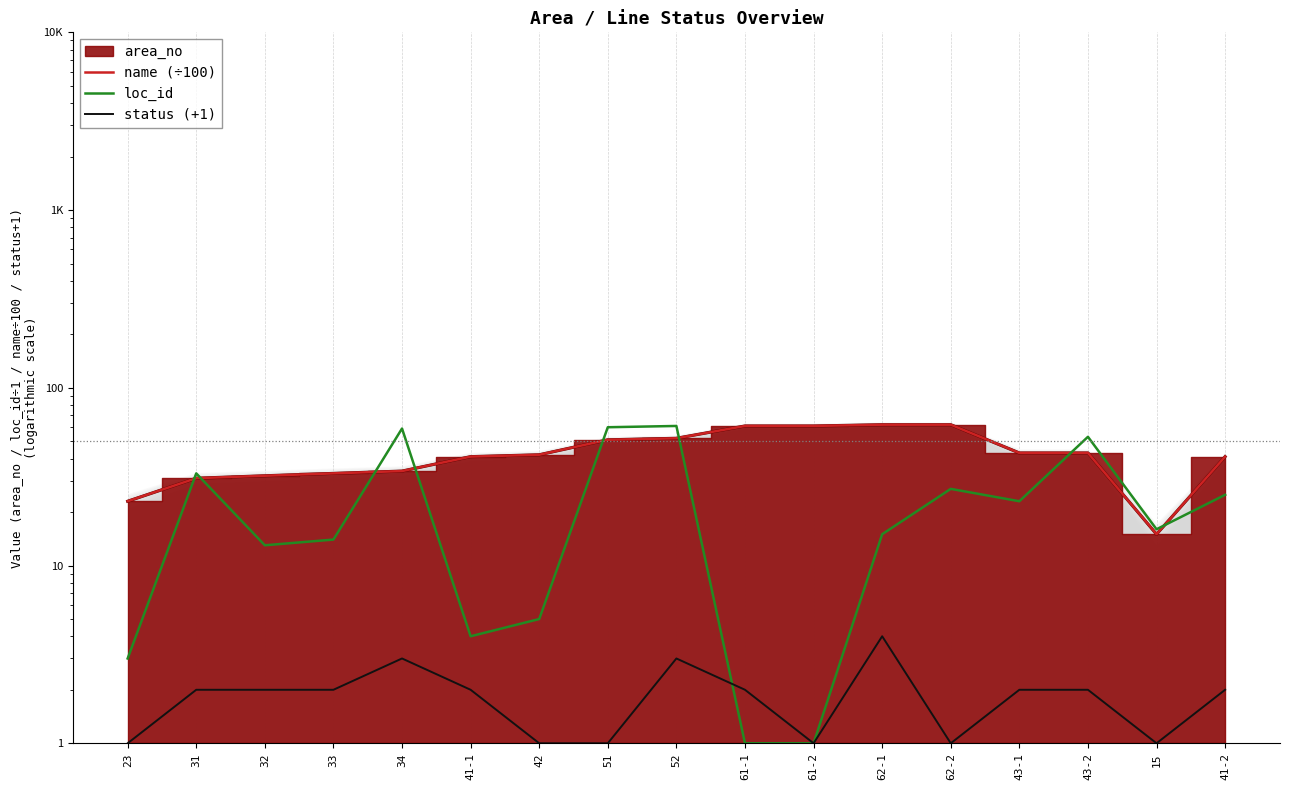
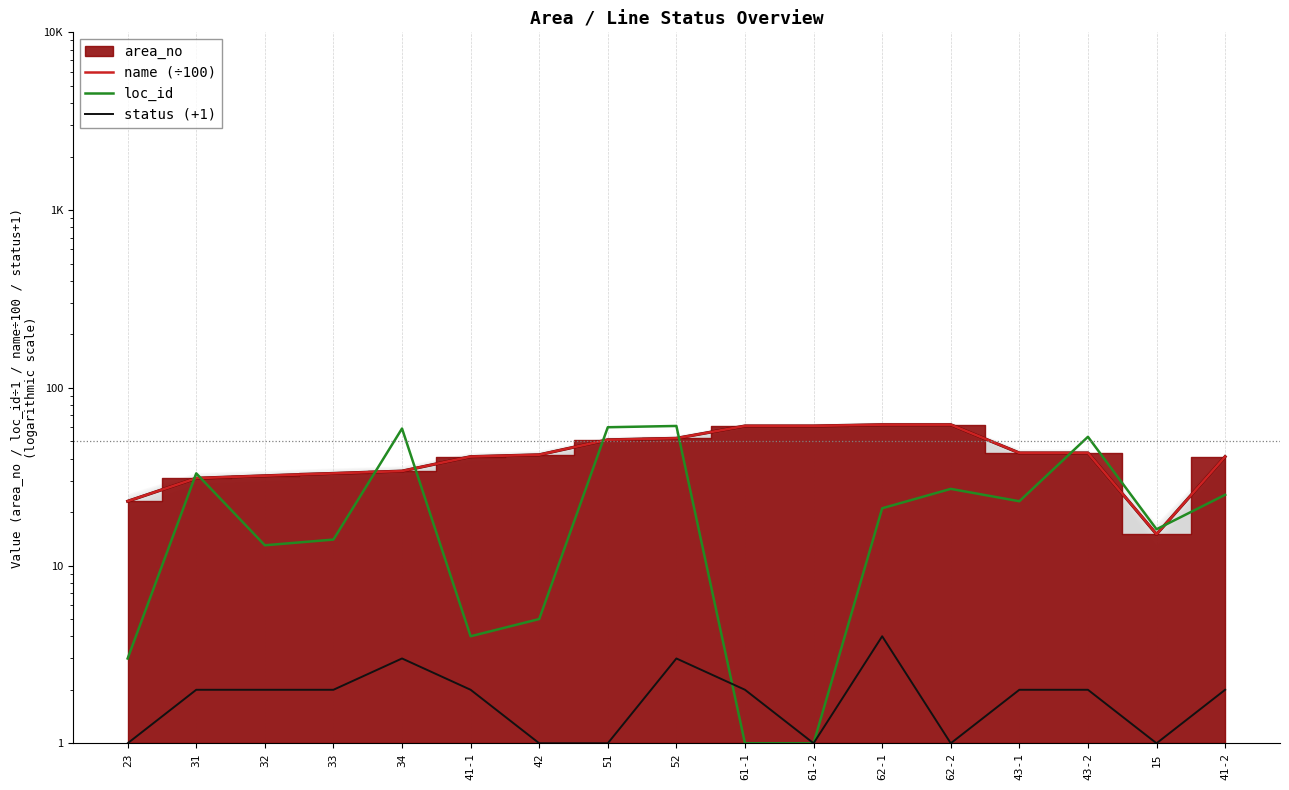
loc_id, 62-1: 15 -> 21
